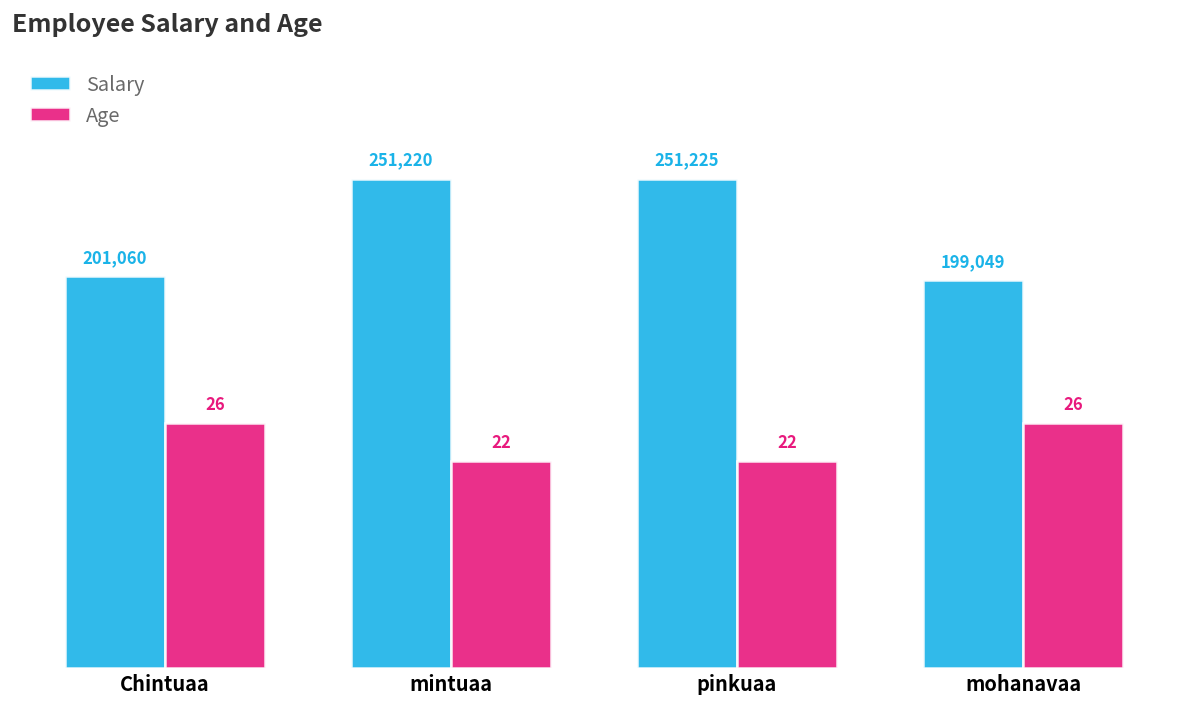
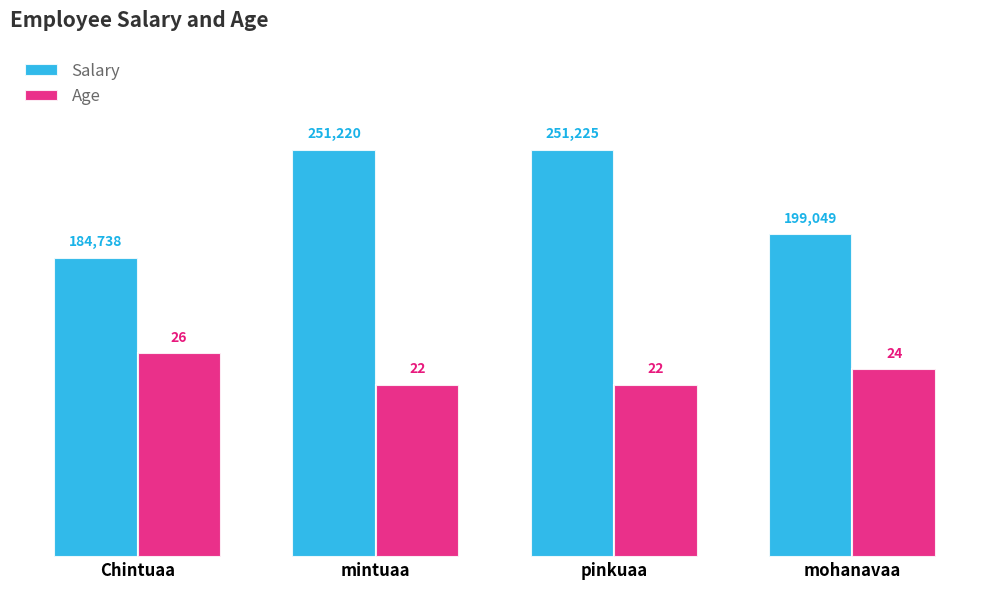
Salary, Chintuaa: 201,060 -> 184,738
Age, mohanavaa: 26 -> 24
